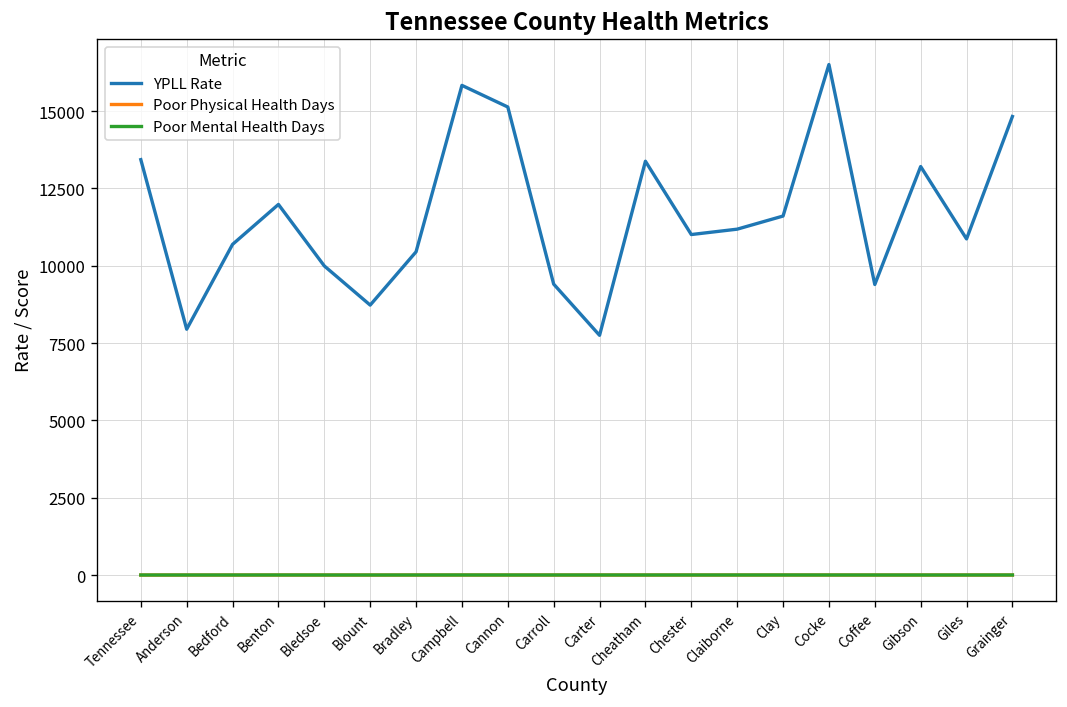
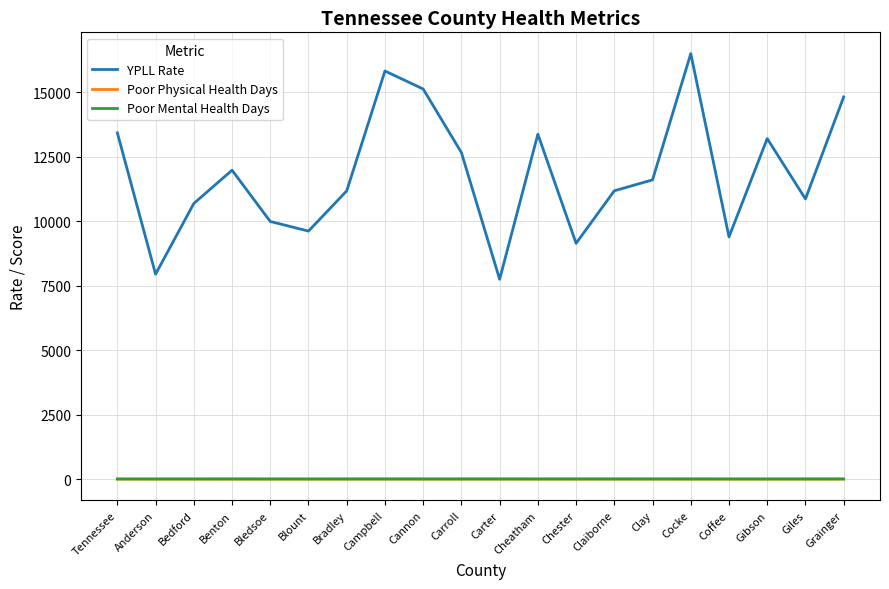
YPLL Rate, Blount: 8700 -> 9600
YPLL Rate, Bradley: 10500 -> 11200
YPLL Rate, Carroll: 9400 -> 12700
YPLL Rate, Chester: 11000 -> 9100
